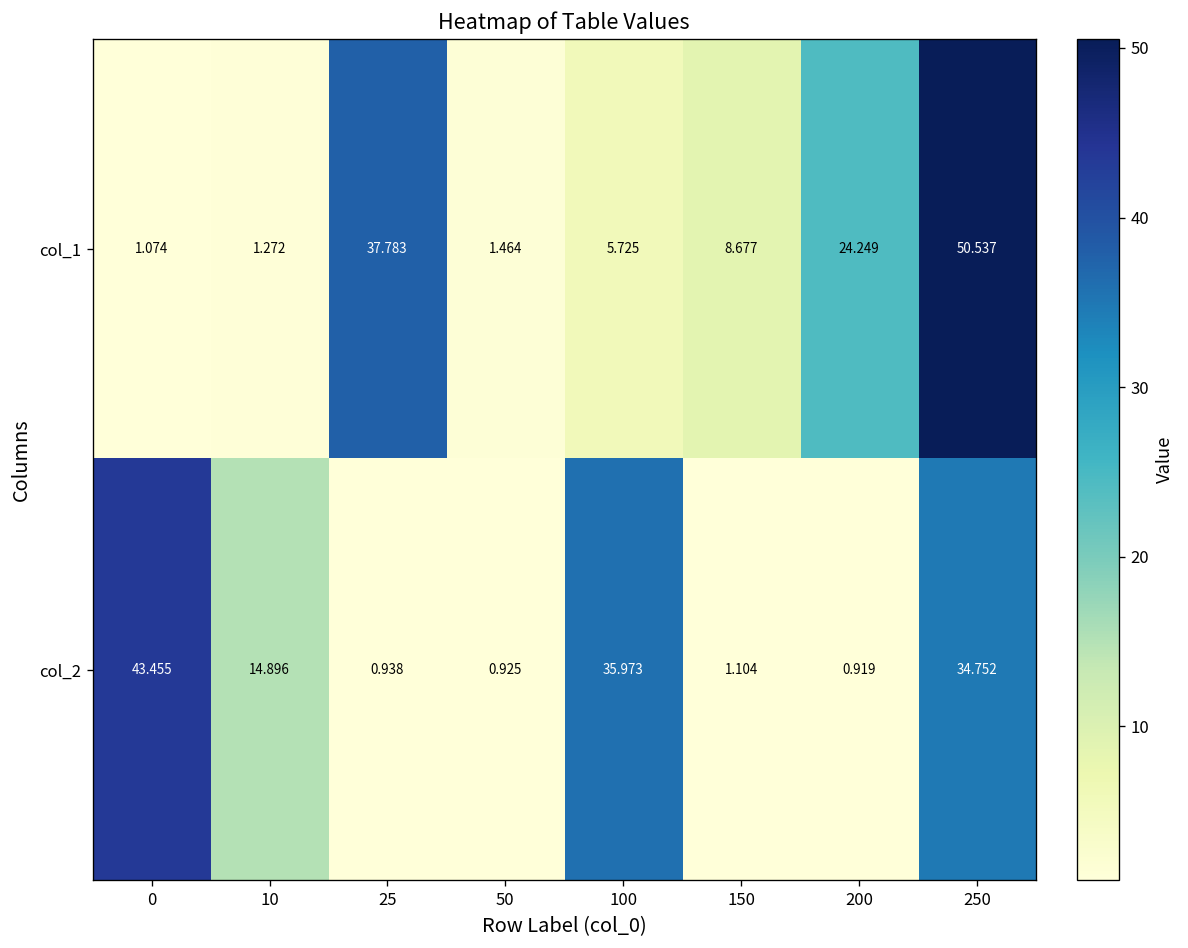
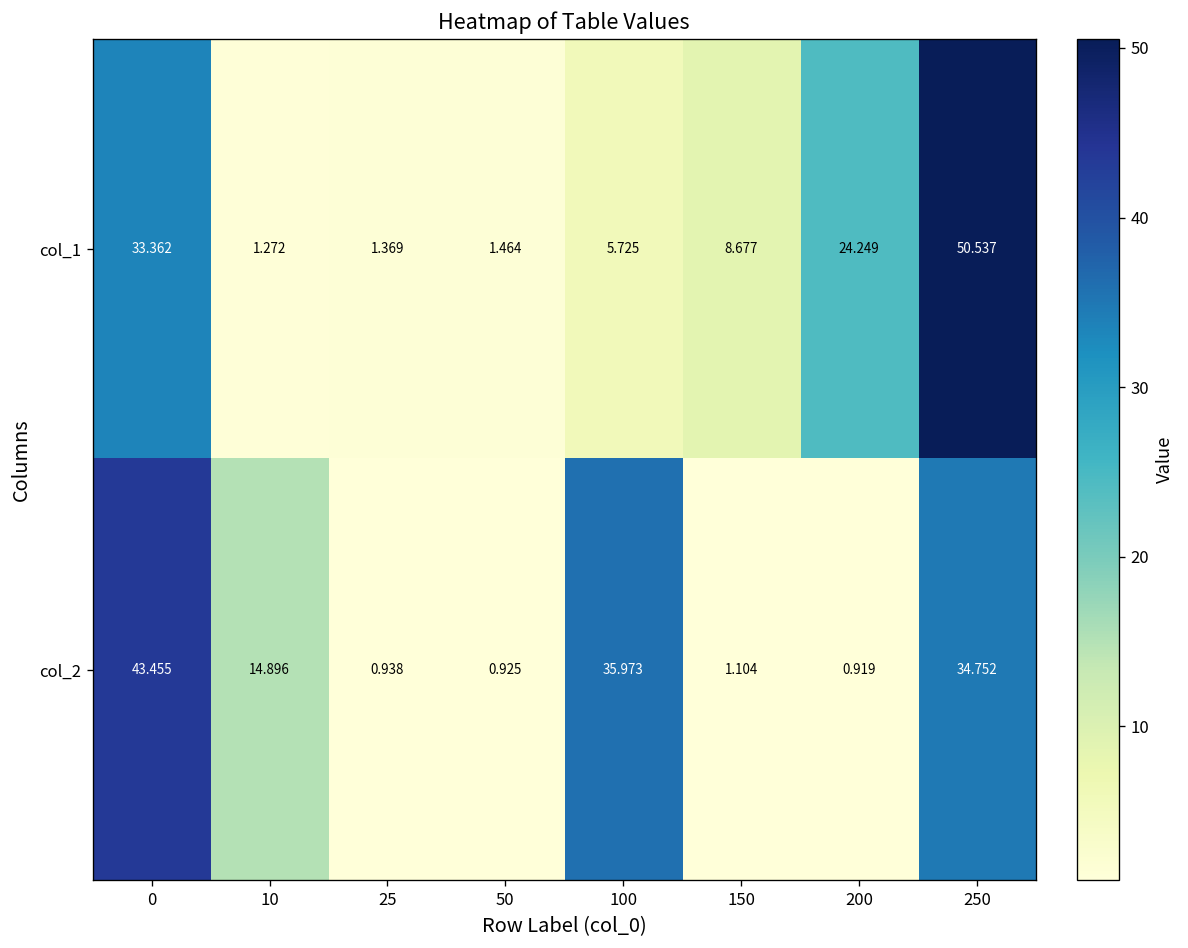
col_1, 0: 1.074 -> 33.362
col_1, 25: 37.783 -> 1.369
